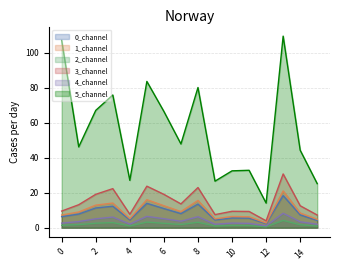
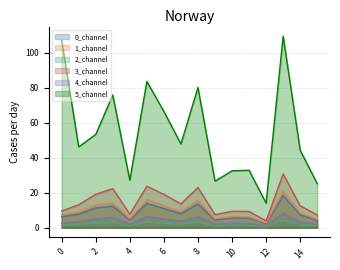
5_channel, 2: 67 -> 53
